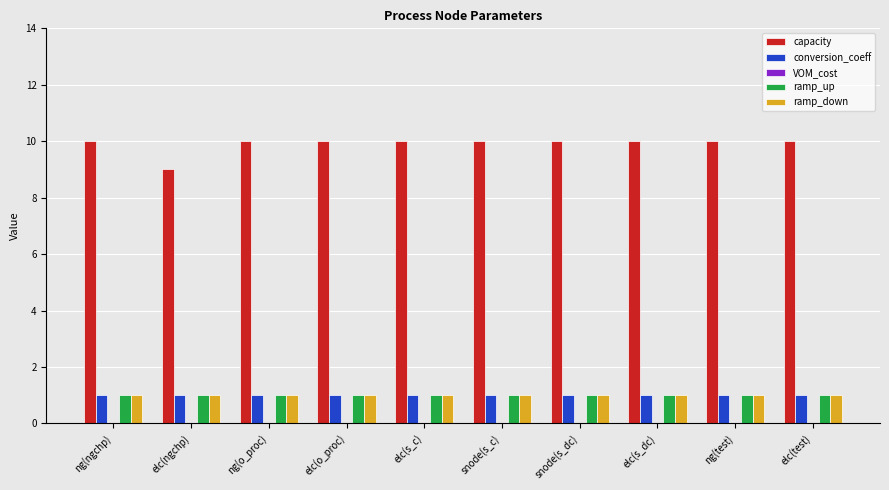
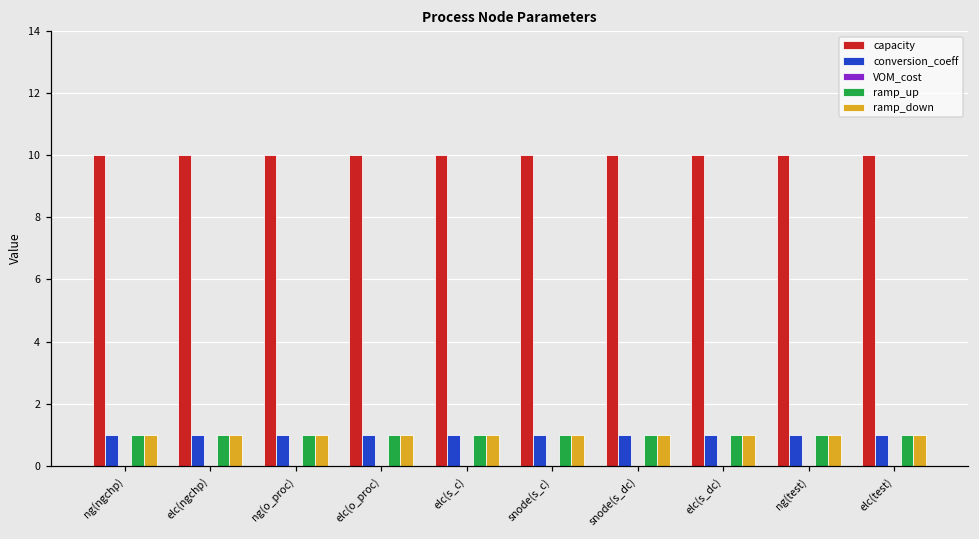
capacity, elc(ngchp): 9 -> 10
